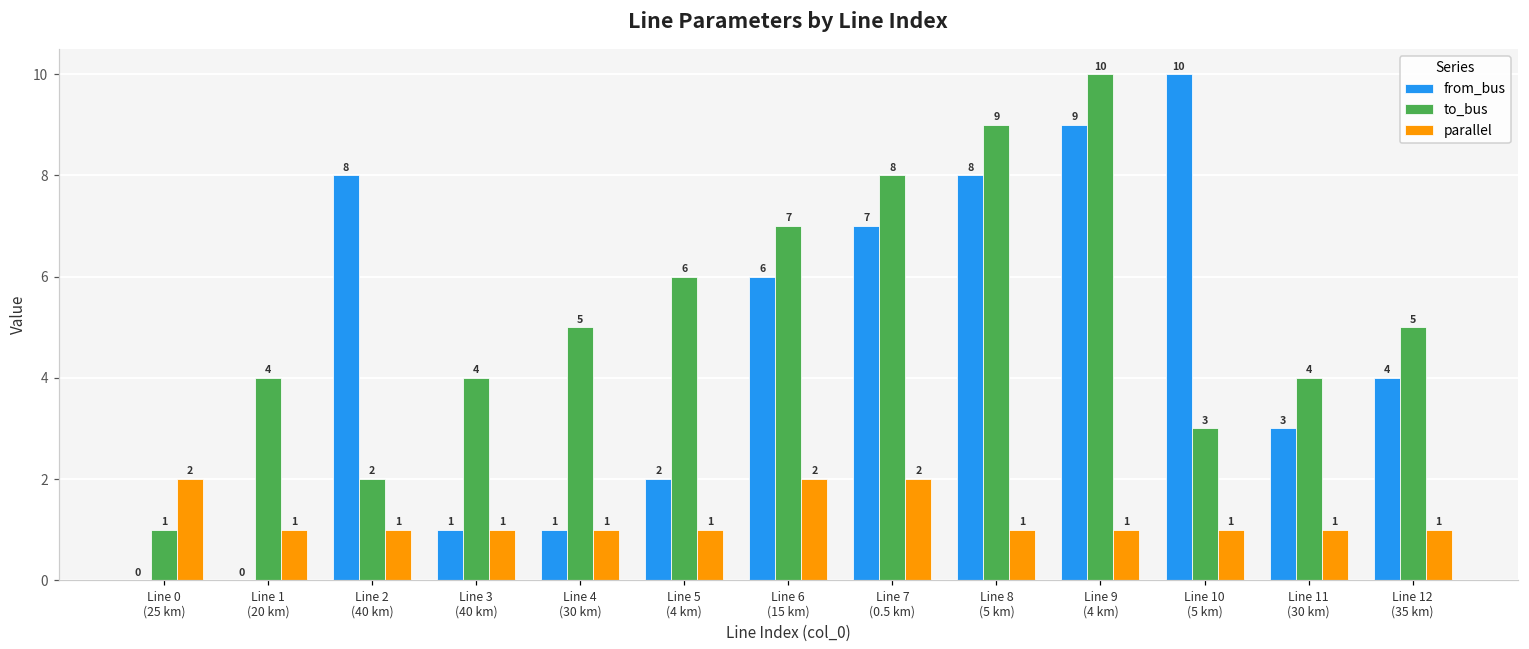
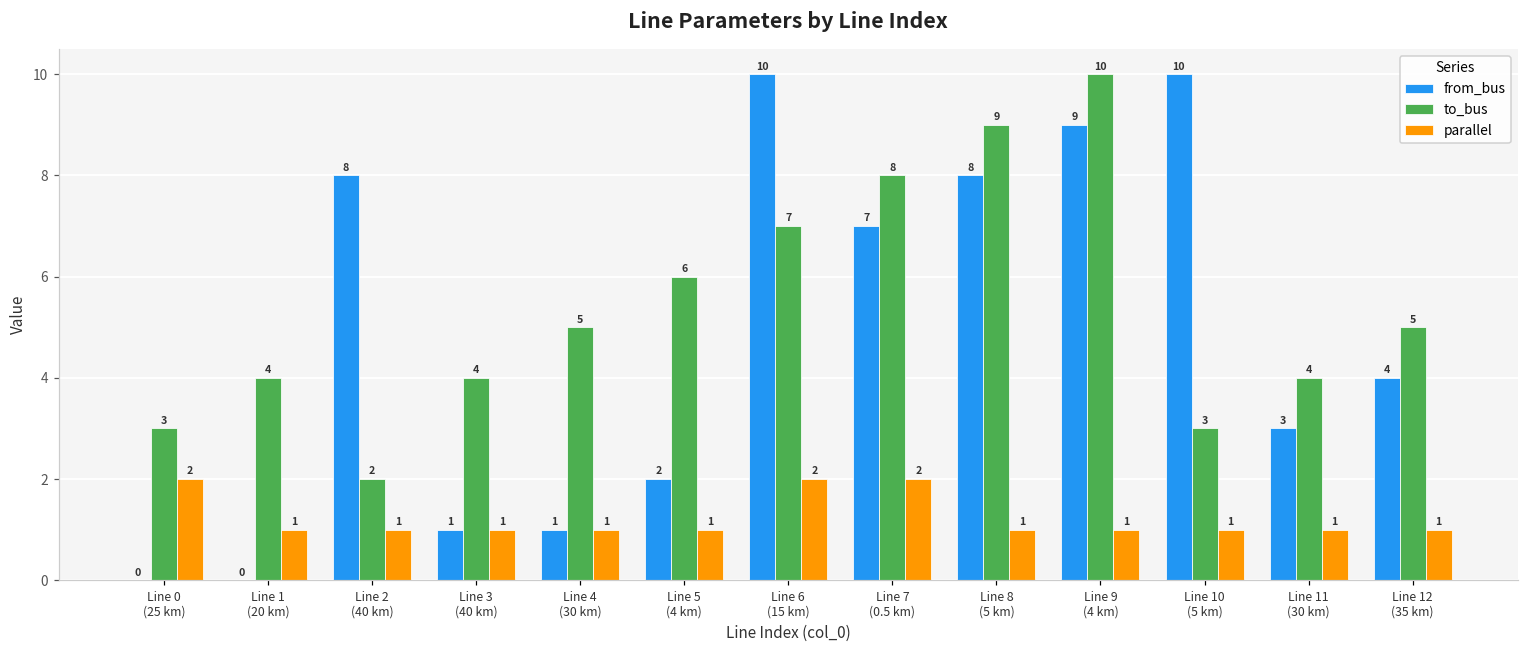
to_bus, Line 0 (25 km): 1 -> 3
from_bus, Line 6 (15 km): 6 -> 10
